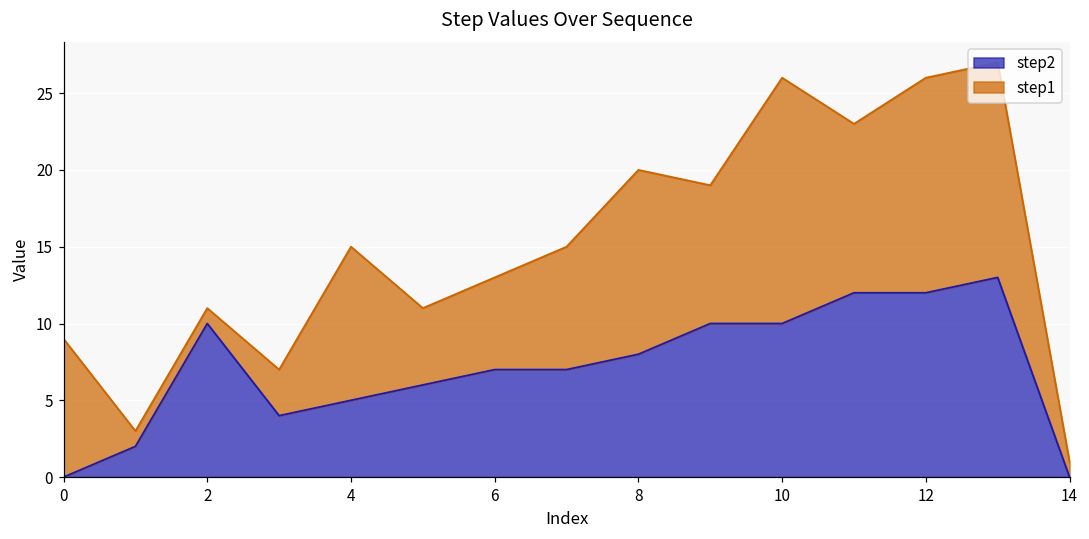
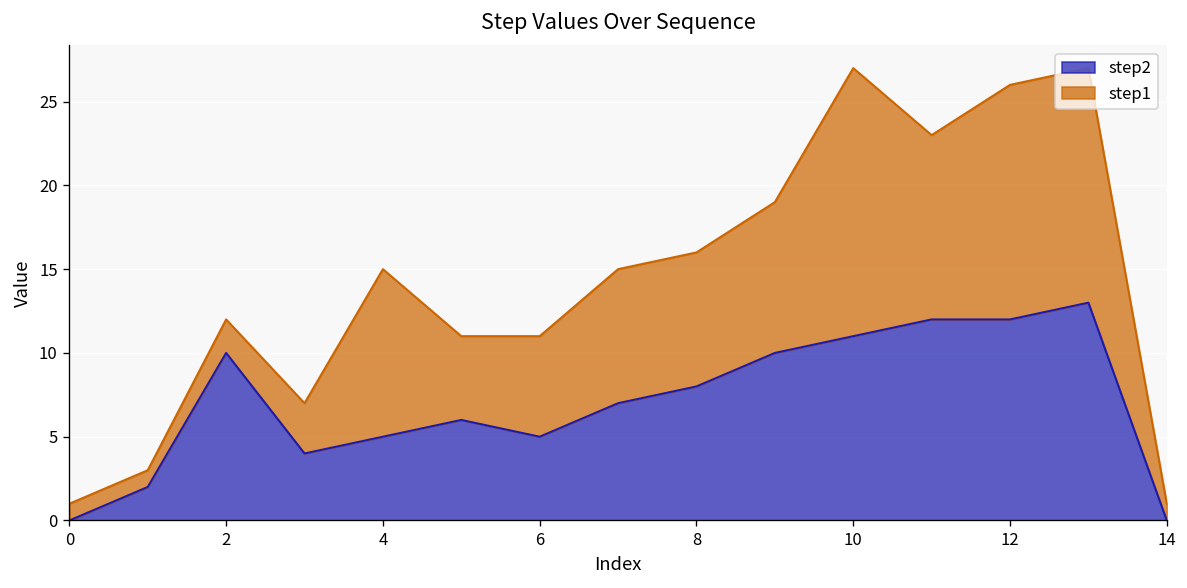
step1, 0: 9 -> 1
step1, 2: 1 -> 2
step2, 6: 7 -> 5
step1, 8: 12 -> 8
step2, 10: 10 -> 11
